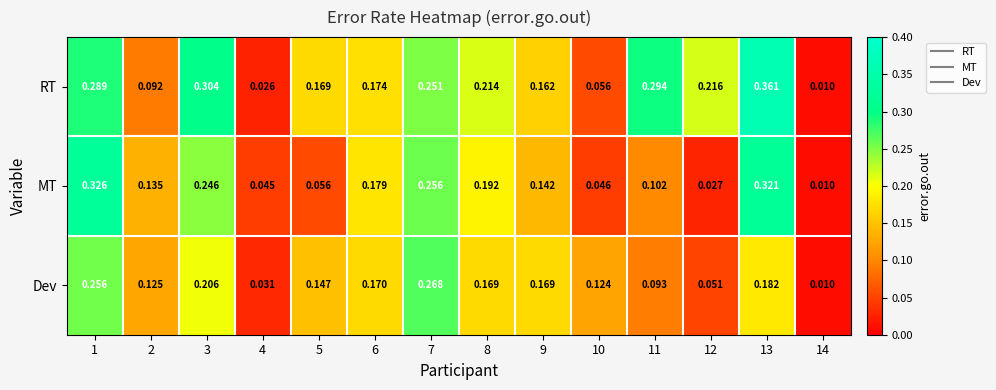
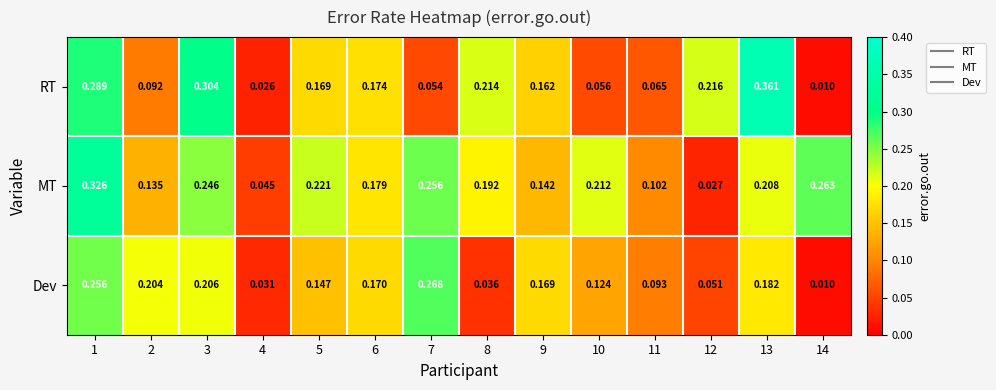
RT, 7: 0.251 -> 0.054
RT, 11: 0.294 -> 0.065
MT, 5: 0.056 -> 0.221
MT, 10: 0.046 -> 0.212
MT, 13: 0.321 -> 0.208
MT, 14: 0.010 -> 0.263
Dev, 2: 0.125 -> 0.204
Dev, 8: 0.169 -> 0.036
